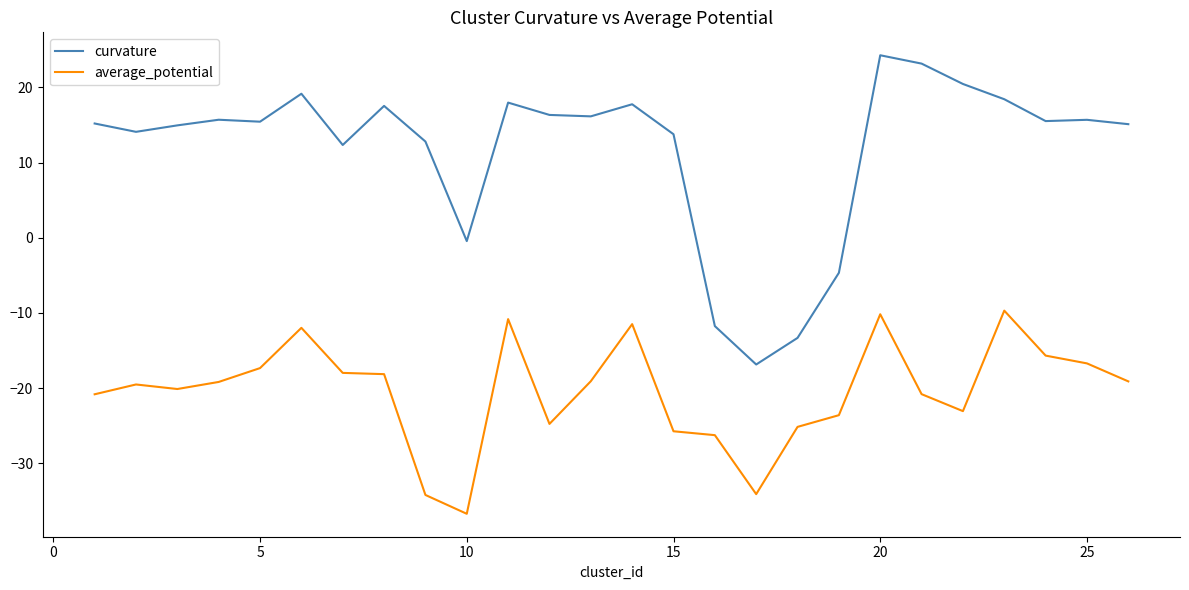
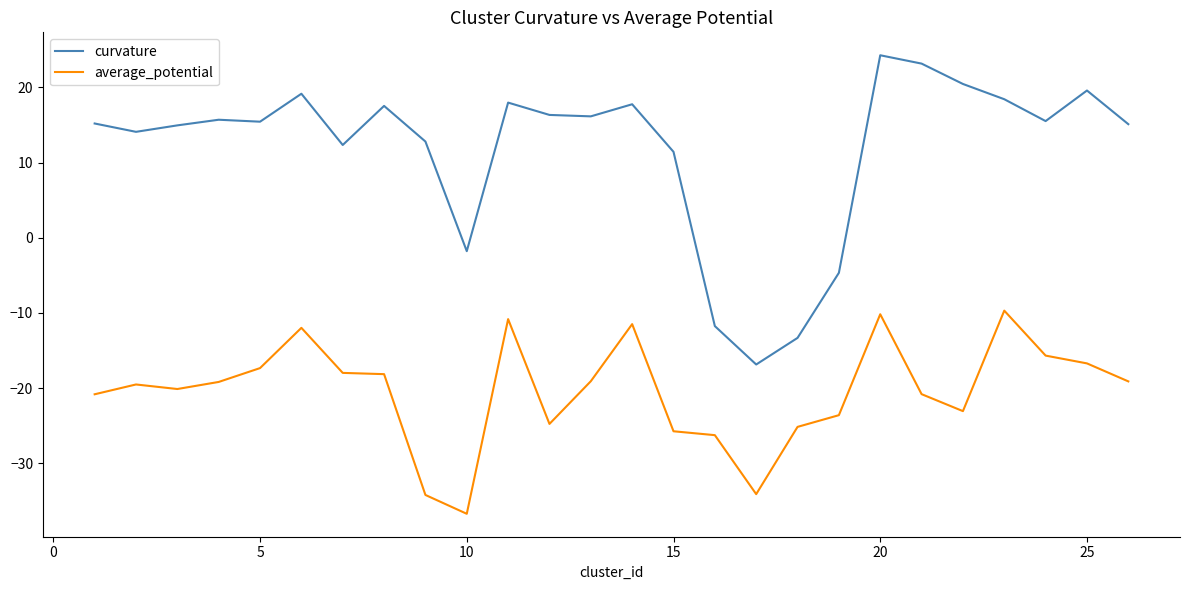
curvature, 10: 0 -> -2
curvature, 15: 14 -> 11
curvature, 25: 16 -> 20
